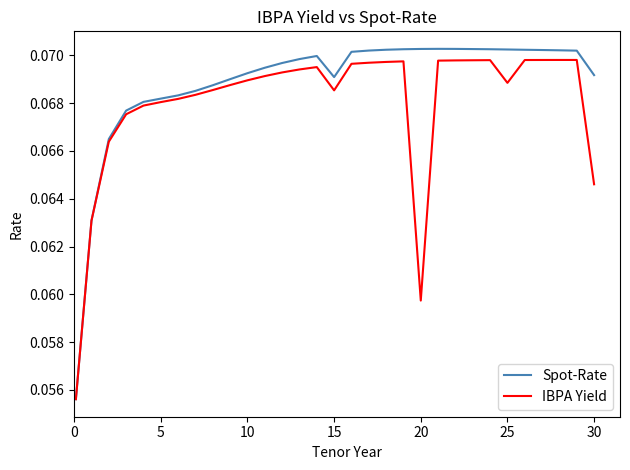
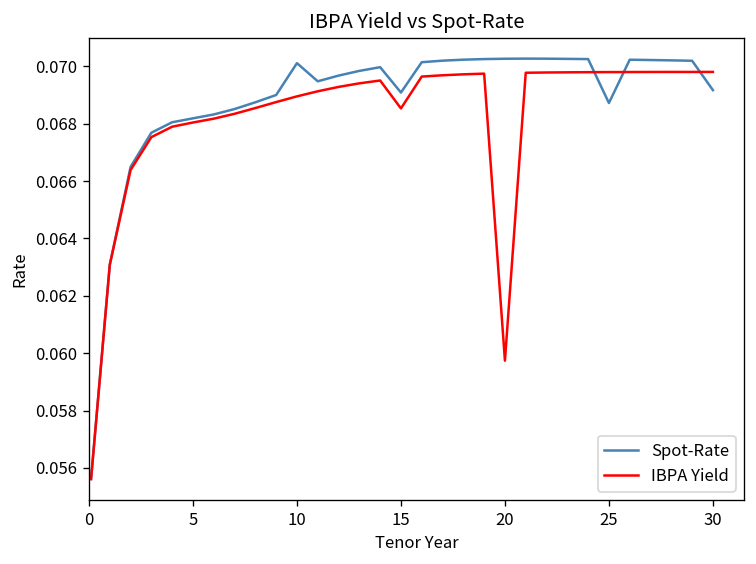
Spot-Rate, 10: 0.0692 -> 0.0701
Spot-Rate, 25: 0.0702 -> 0.0687
IBPA Yield, 25: 0.0688 -> 0.0698
IBPA Yield, 30: 0.0646 -> 0.0698
